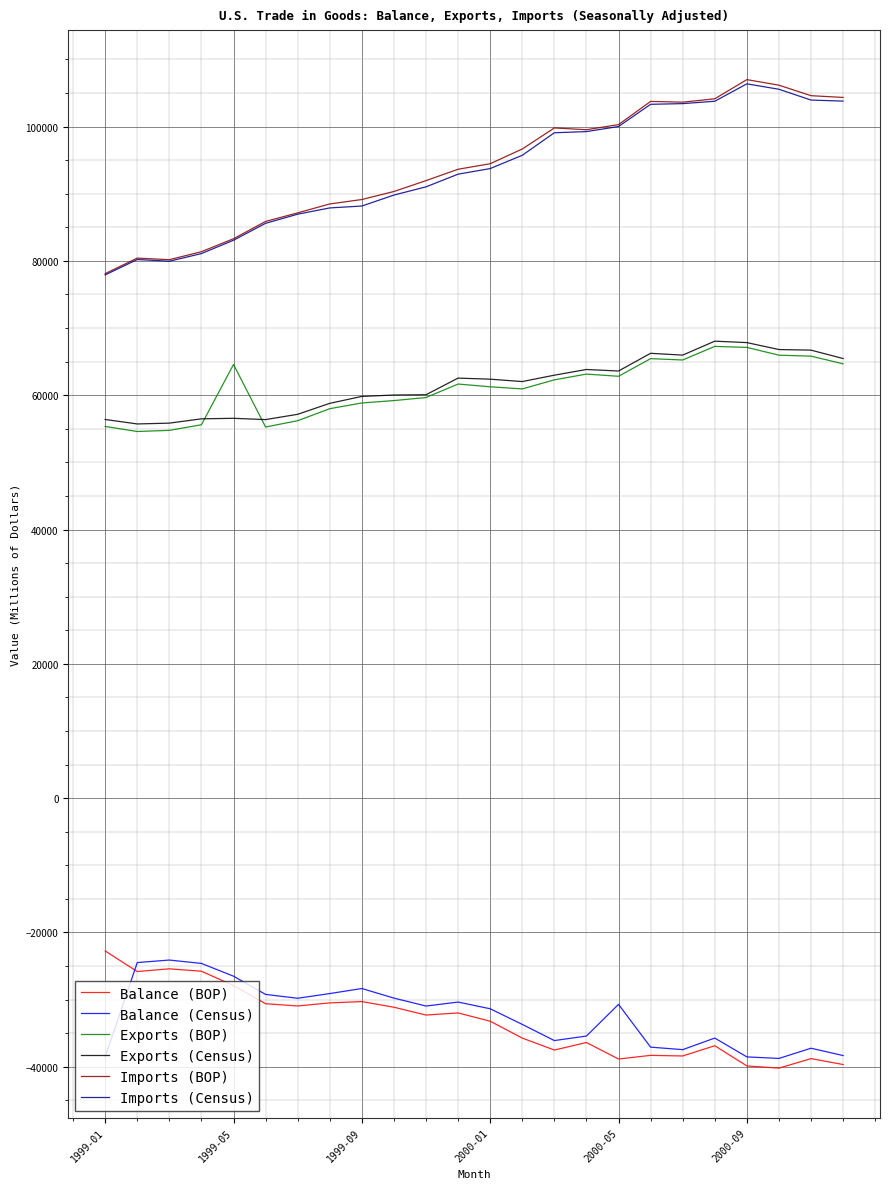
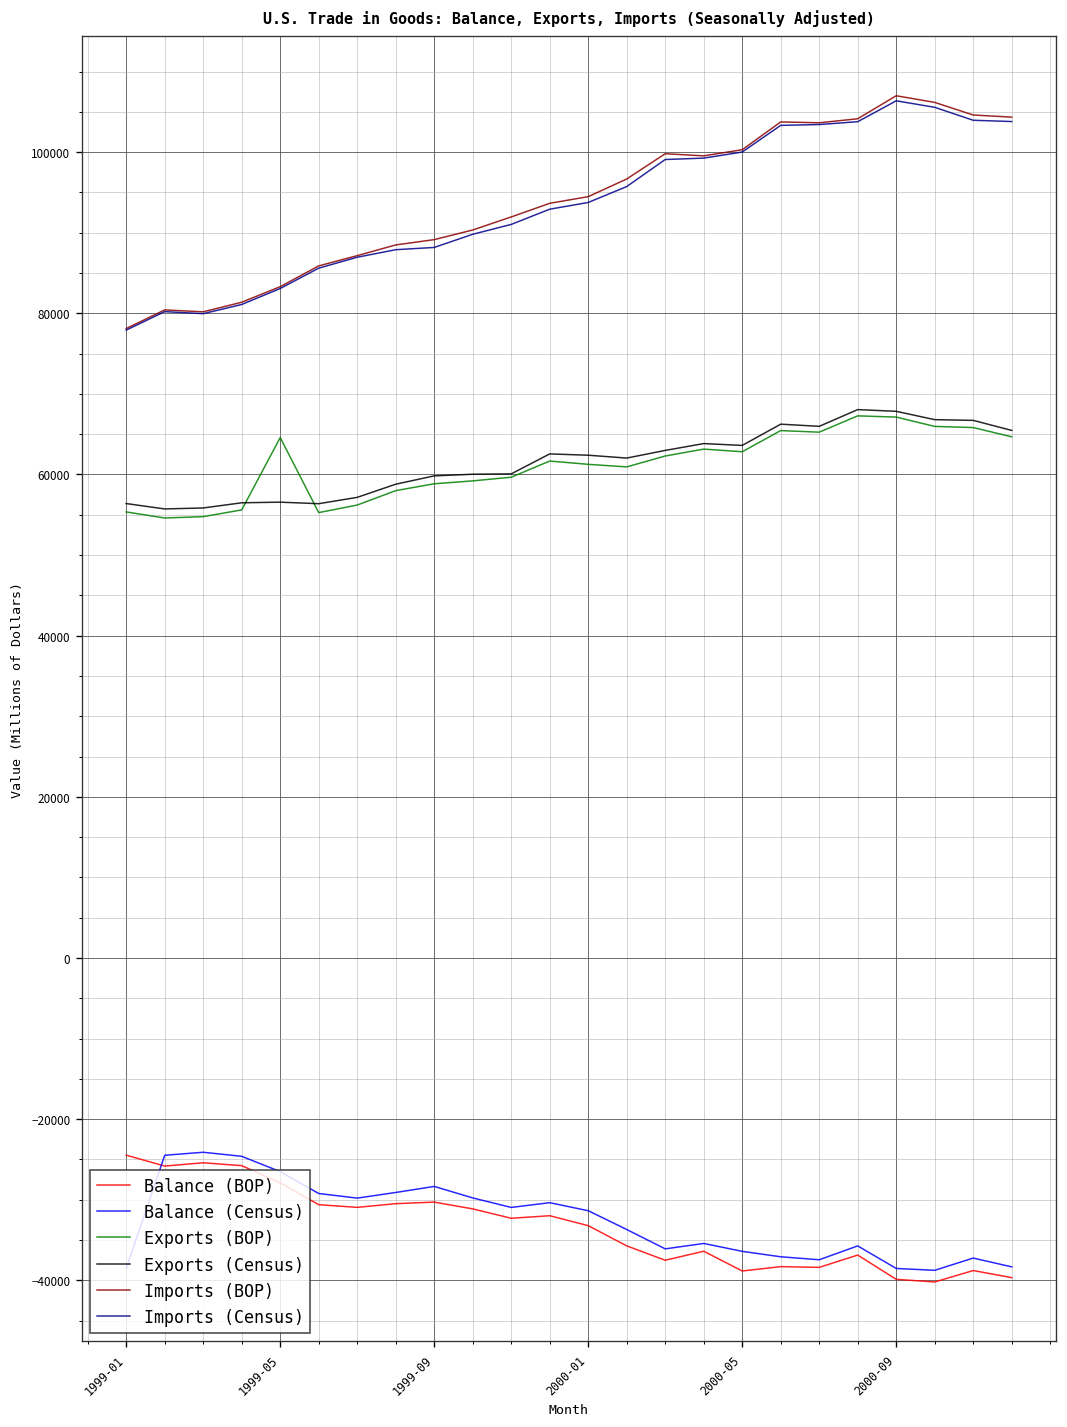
Balance (BOP), 1999-01: -23000 -> -24000
Balance (Census), 2000-05: -31000 -> -36000
